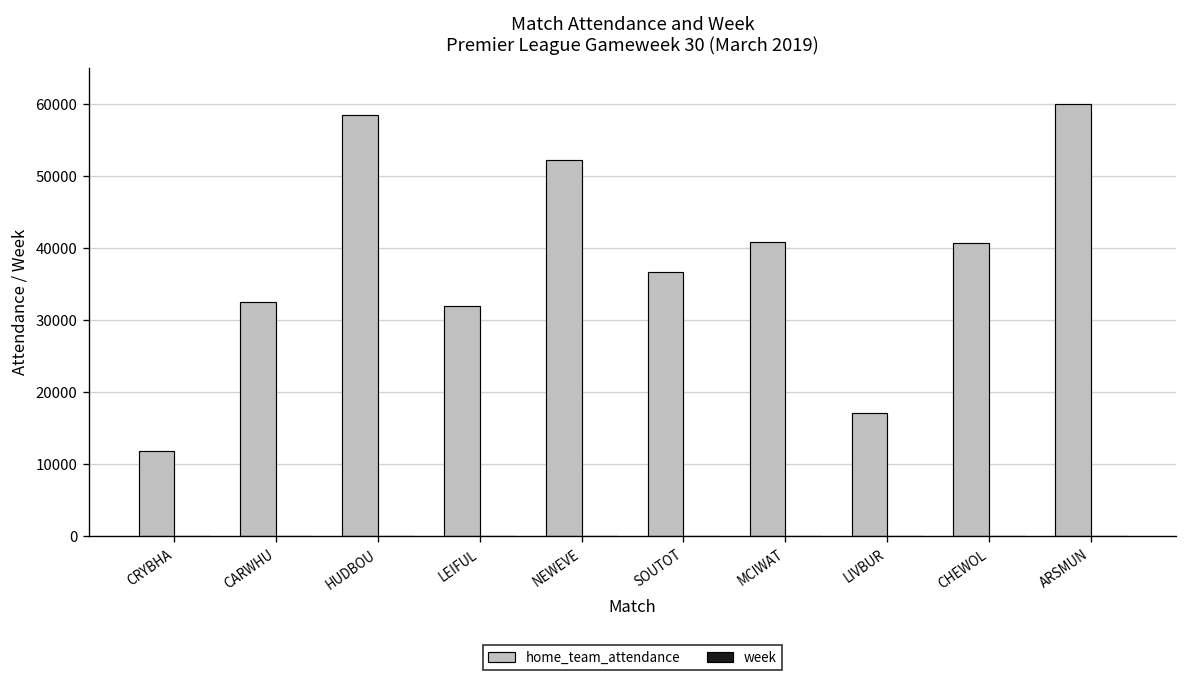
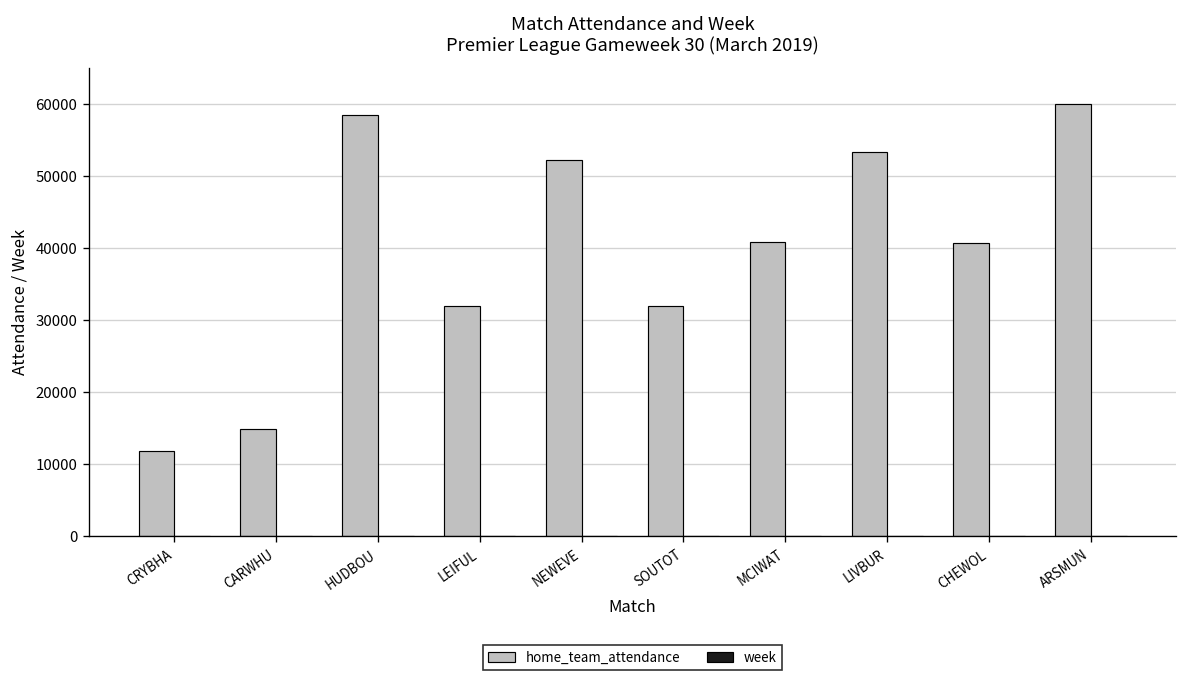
home_team_attendance, CARWHU: 32000 -> 15000
home_team_attendance, SOUTOT: 37000 -> 32000
home_team_attendance, LIVBUR: 17000 -> 53000
